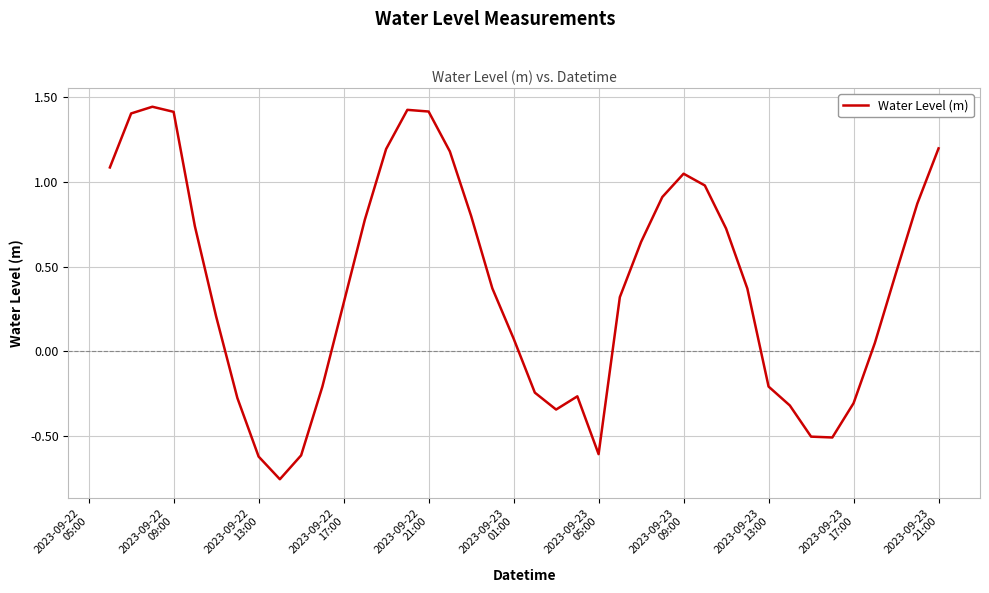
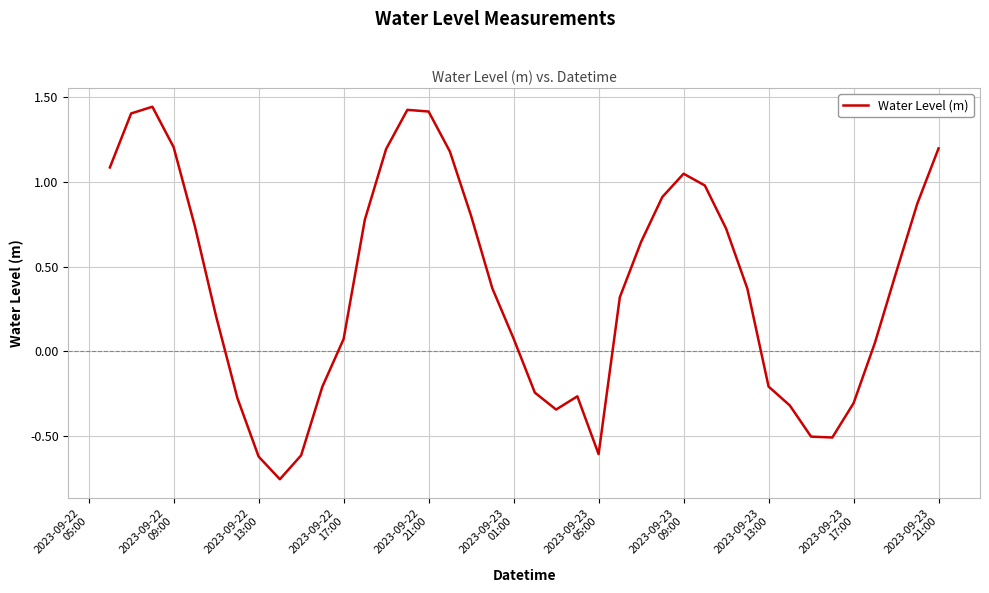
2023-09-22 09:00: 1.41 -> 1.20
2023-09-22 17:00: 0.28 -> 0.07
